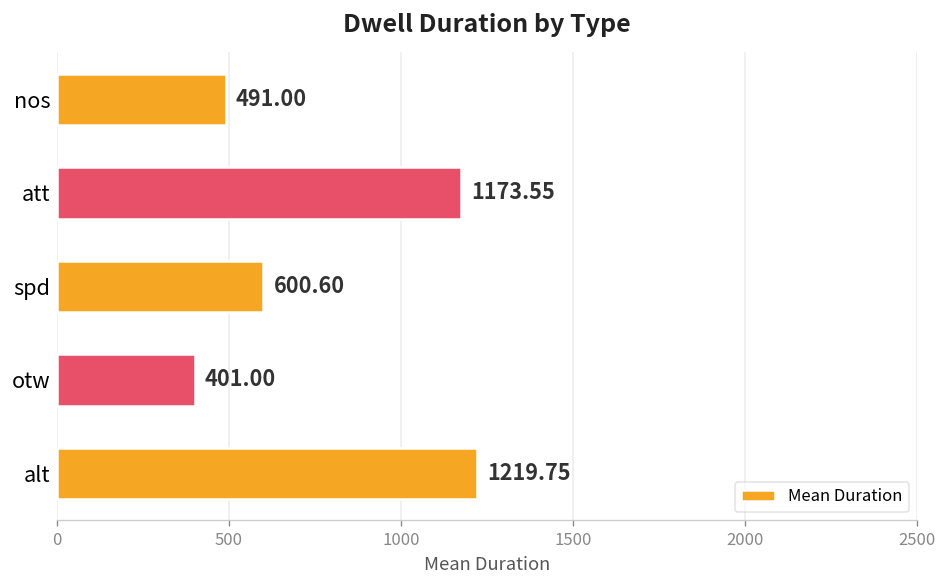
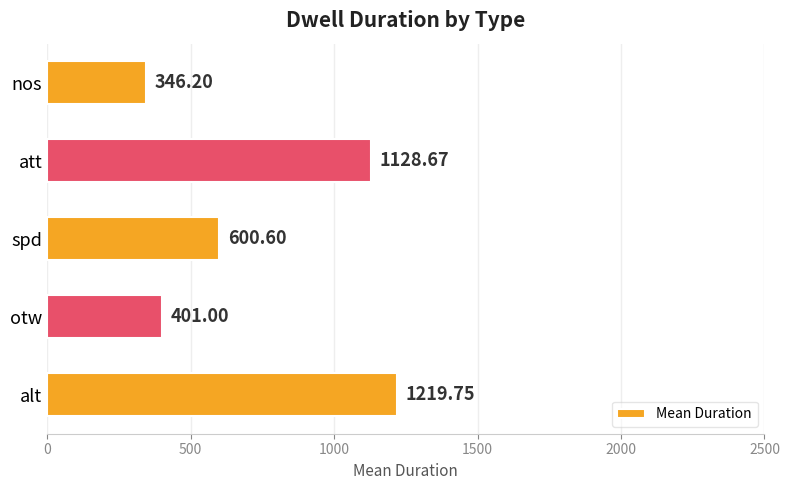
nos: 491.00 -> 346.20
att: 1173.55 -> 1128.67
